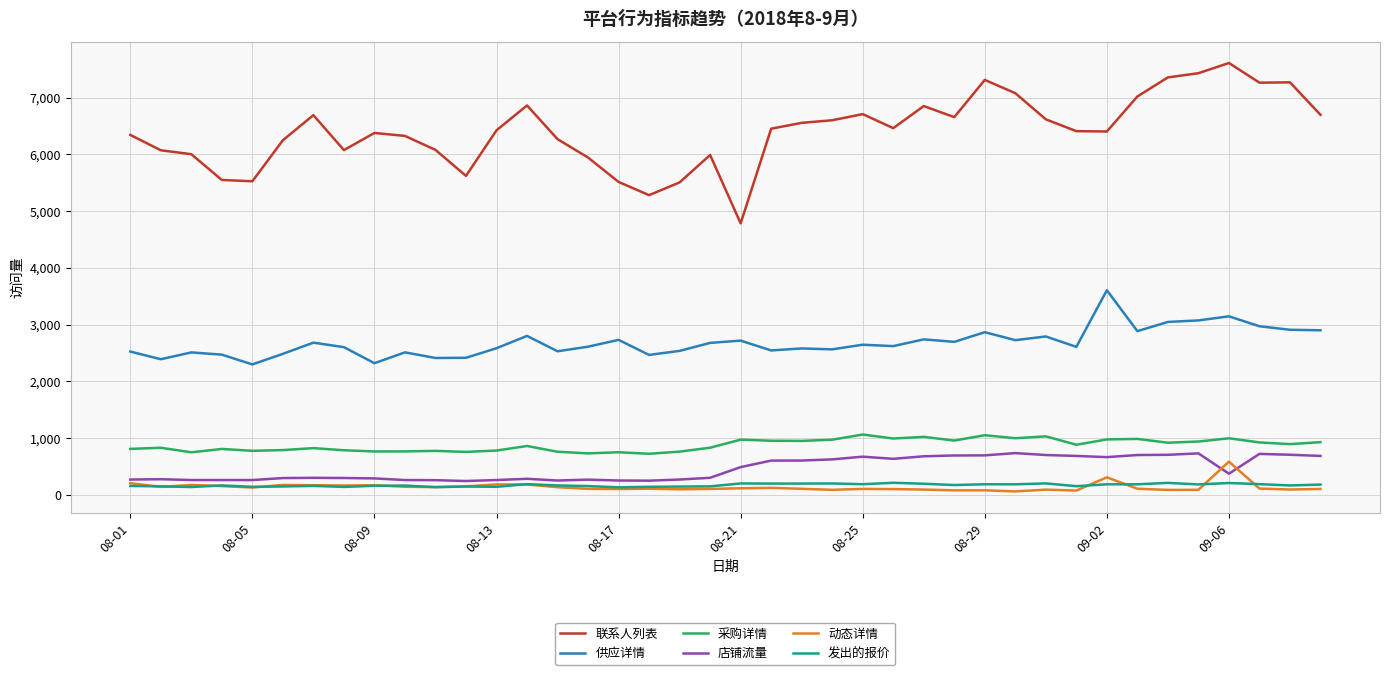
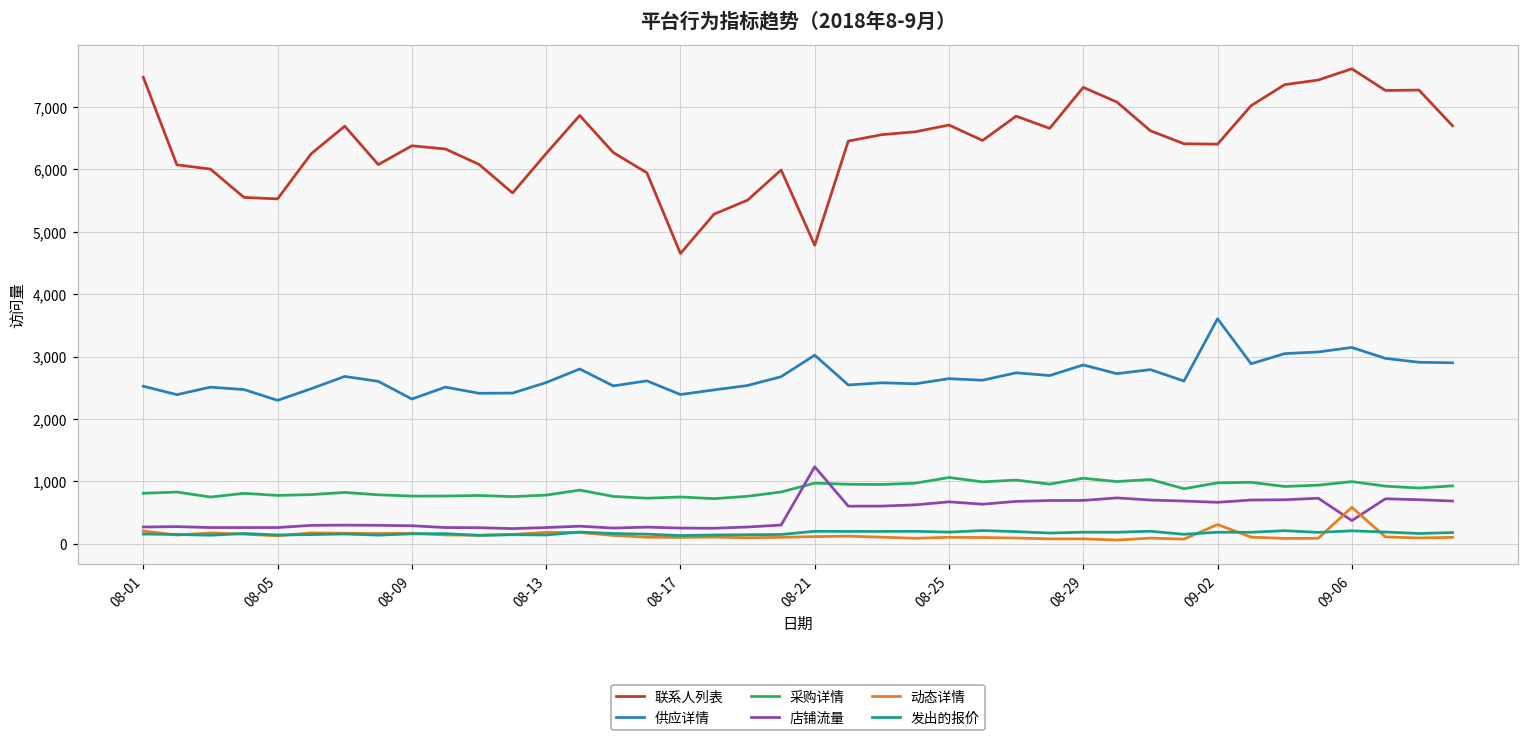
联系人列表, 08-01: 6,300 -> 7,500
联系人列表, 08-13: 6,400 -> 6,300
联系人列表, 08-17: 5,500 -> 4,700
供应详情, 08-17: 2,700 -> 2,400
供应详情, 08-21: 2,700 -> 3,000
店铺流量, 08-21: 500 -> 1,200
